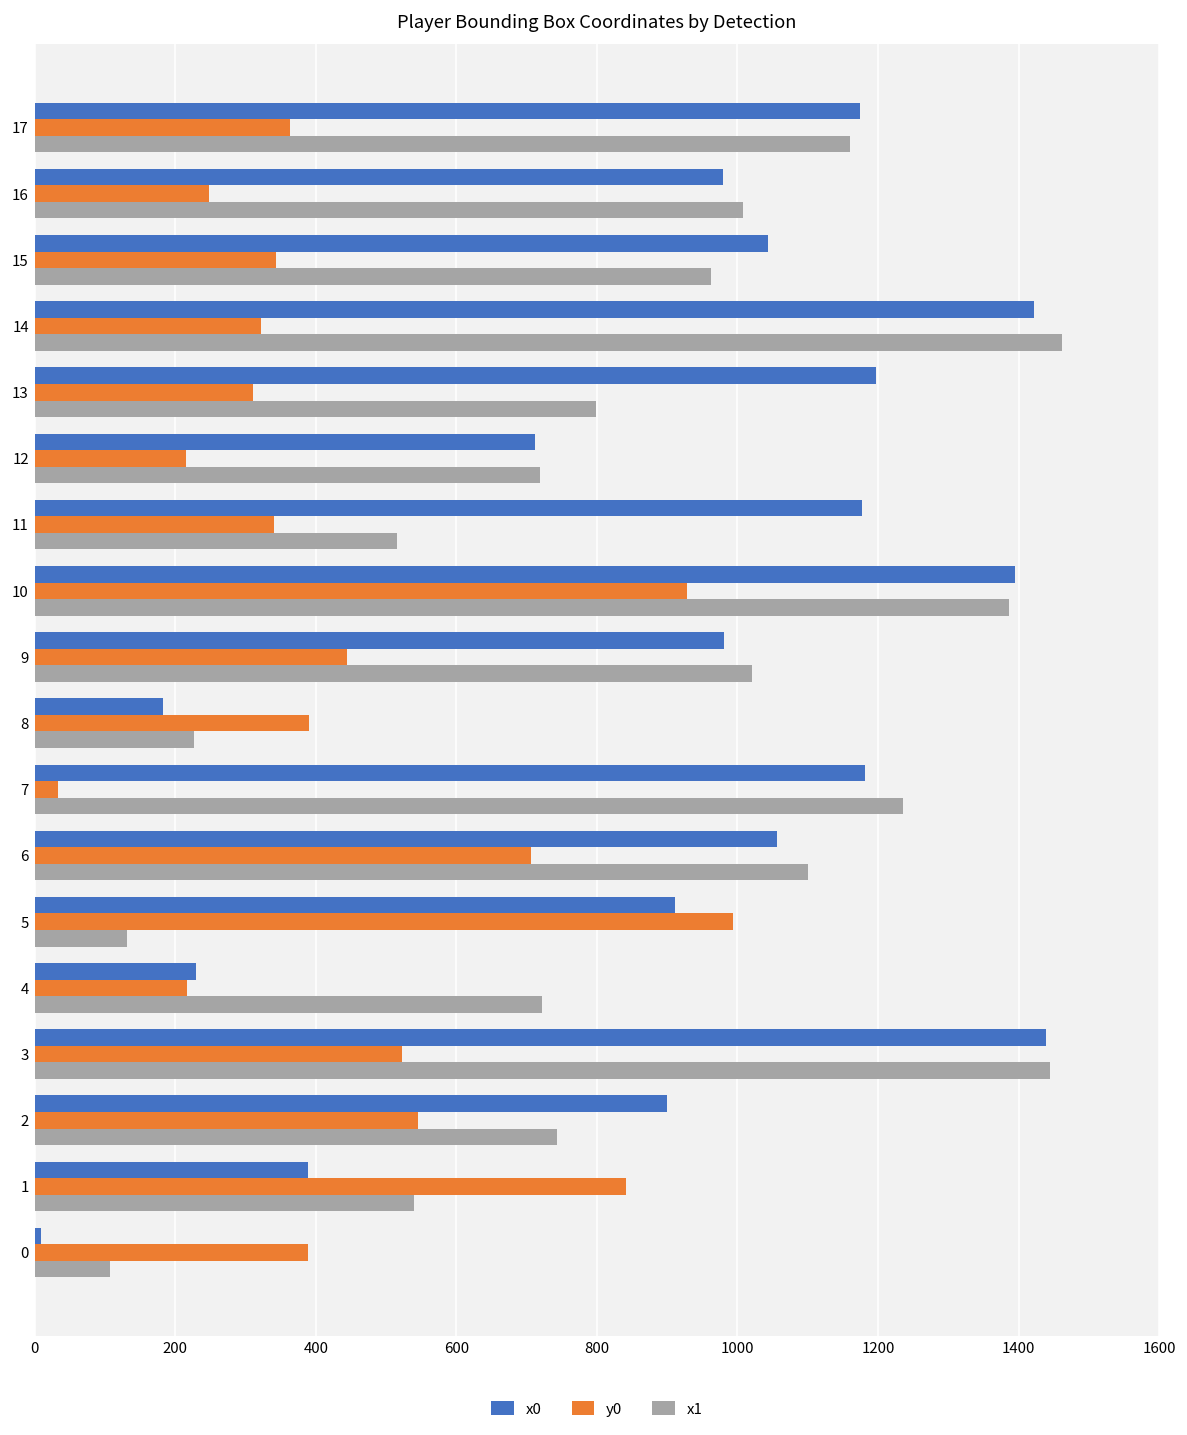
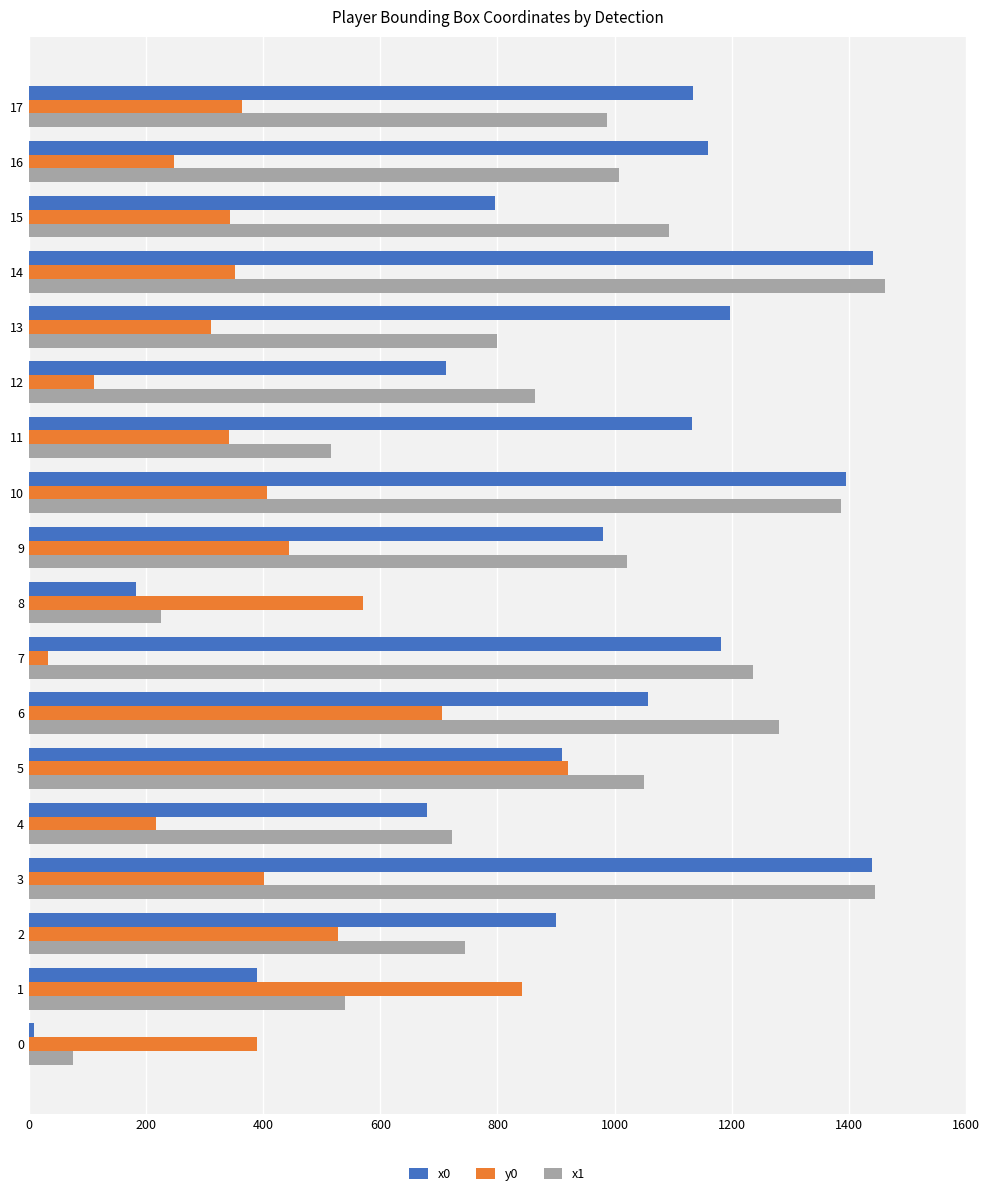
x0, 17: 1170 -> 1130
x1, 17: 1160 -> 990
x0, 16: 980 -> 1160
x0, 15: 1040 -> 800
x1, 15: 960 -> 1090
x0, 14: 1420 -> 1440
y0, 14: 320 -> 350
y0, 12: 220 -> 110
x1, 12: 720 -> 860
x0, 11: 1180 -> 1130
y0, 10: 930 -> 410
y0, 8: 390 -> 570
x1, 6: 1100 -> 1280
y0, 5: 990 -> 920
x1, 5: 130 -> 1050
x0, 4: 230 -> 680
y0, 3: 520 -> 400
y0, 2: 550 -> 530
x1, 0: 110 -> 70
